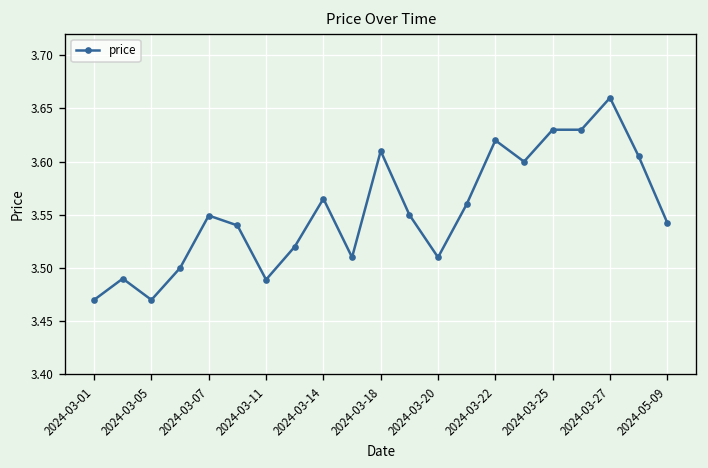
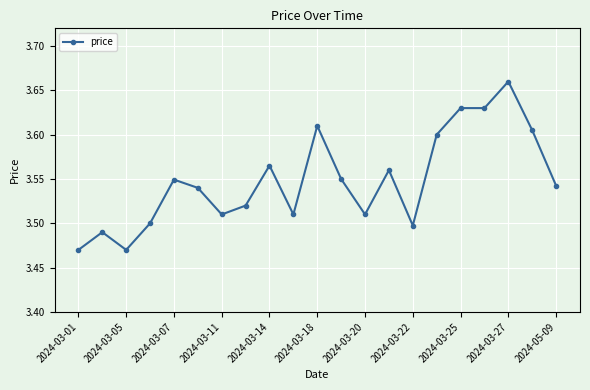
2024-03-11: 3.49 -> 3.51
2024-03-22: 3.62 -> 3.50
